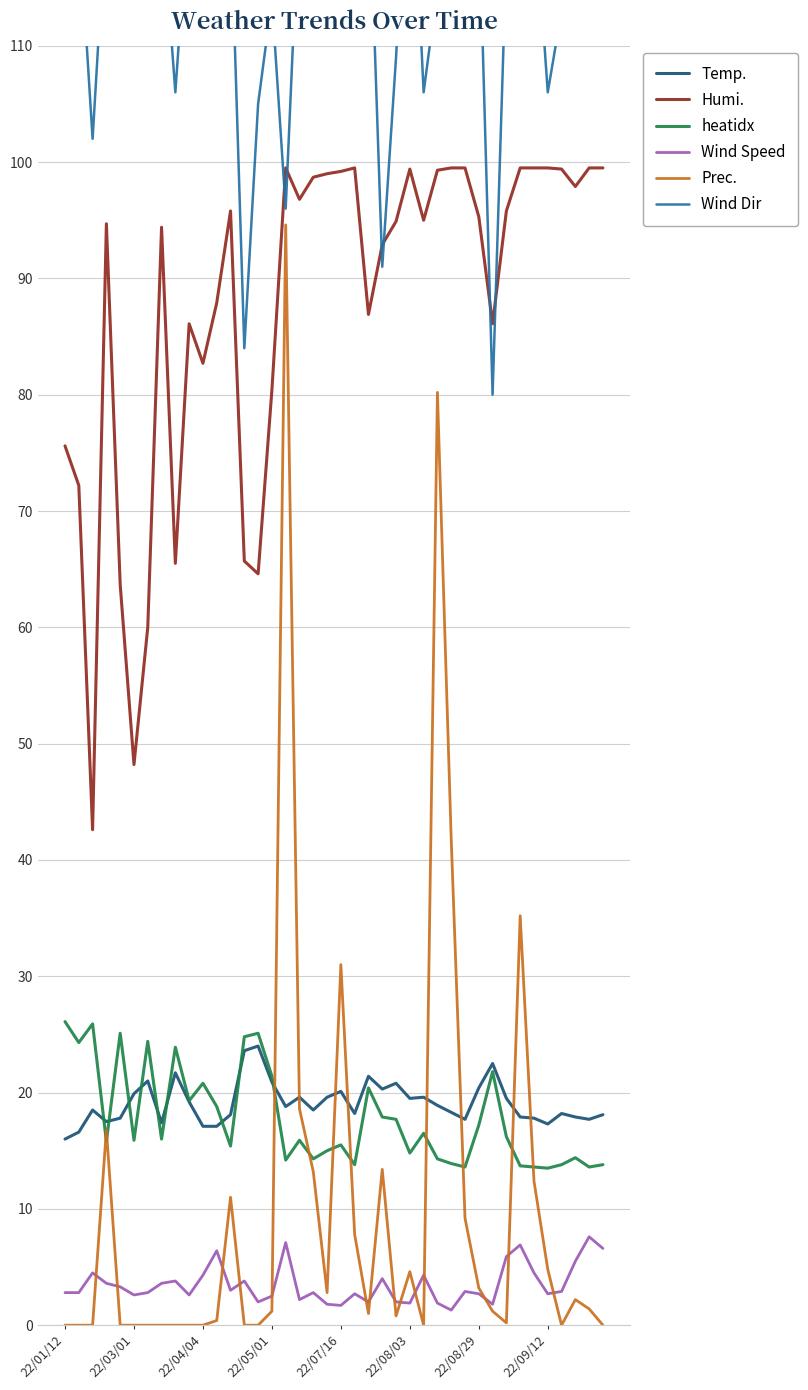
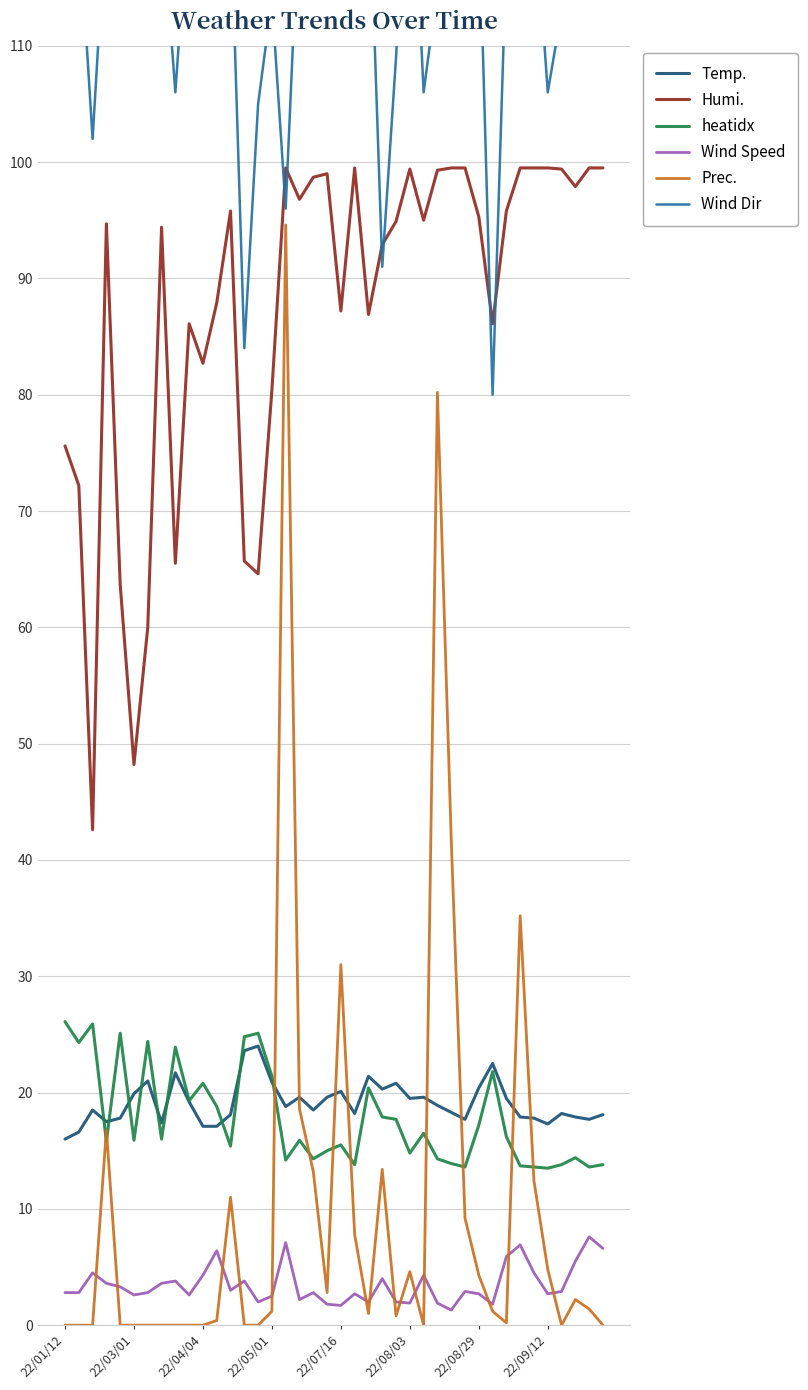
Humi., 22/07/16: 99.2 -> 87.2
Prec., 22/08/29: 3.2 -> 4.3
